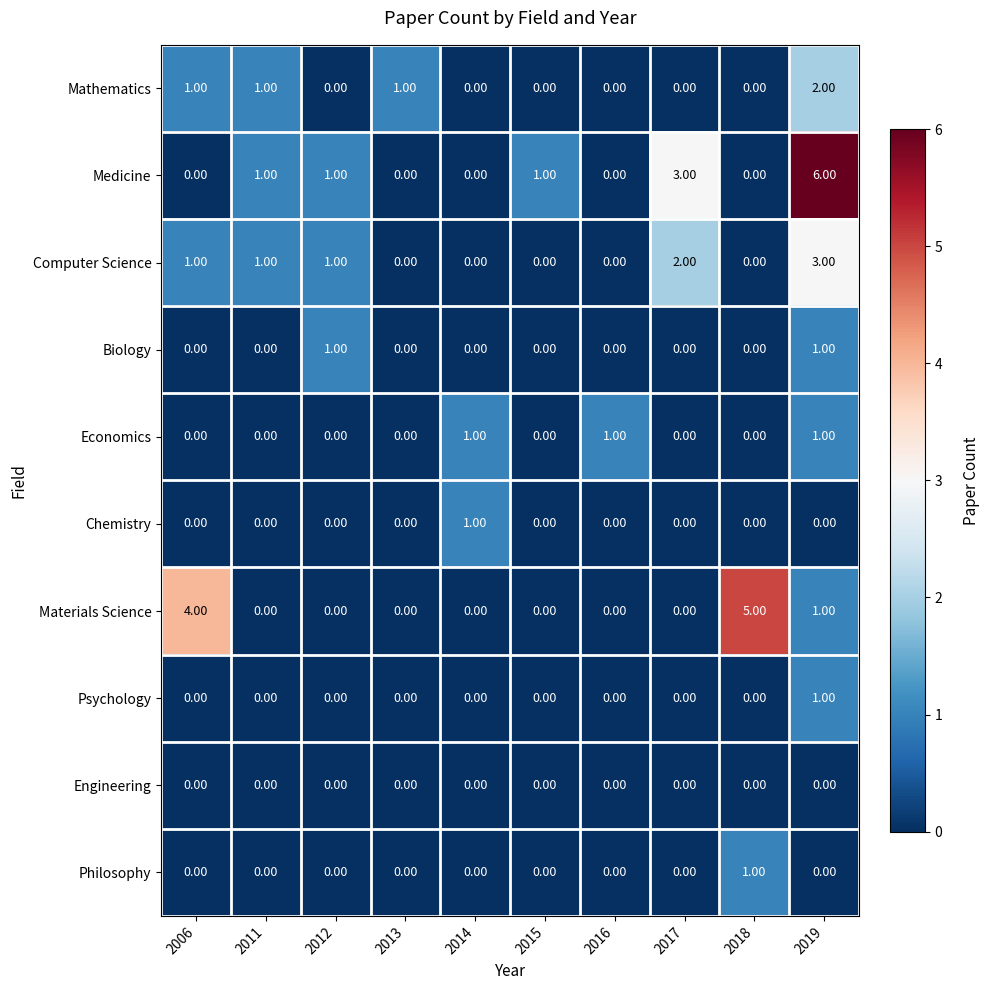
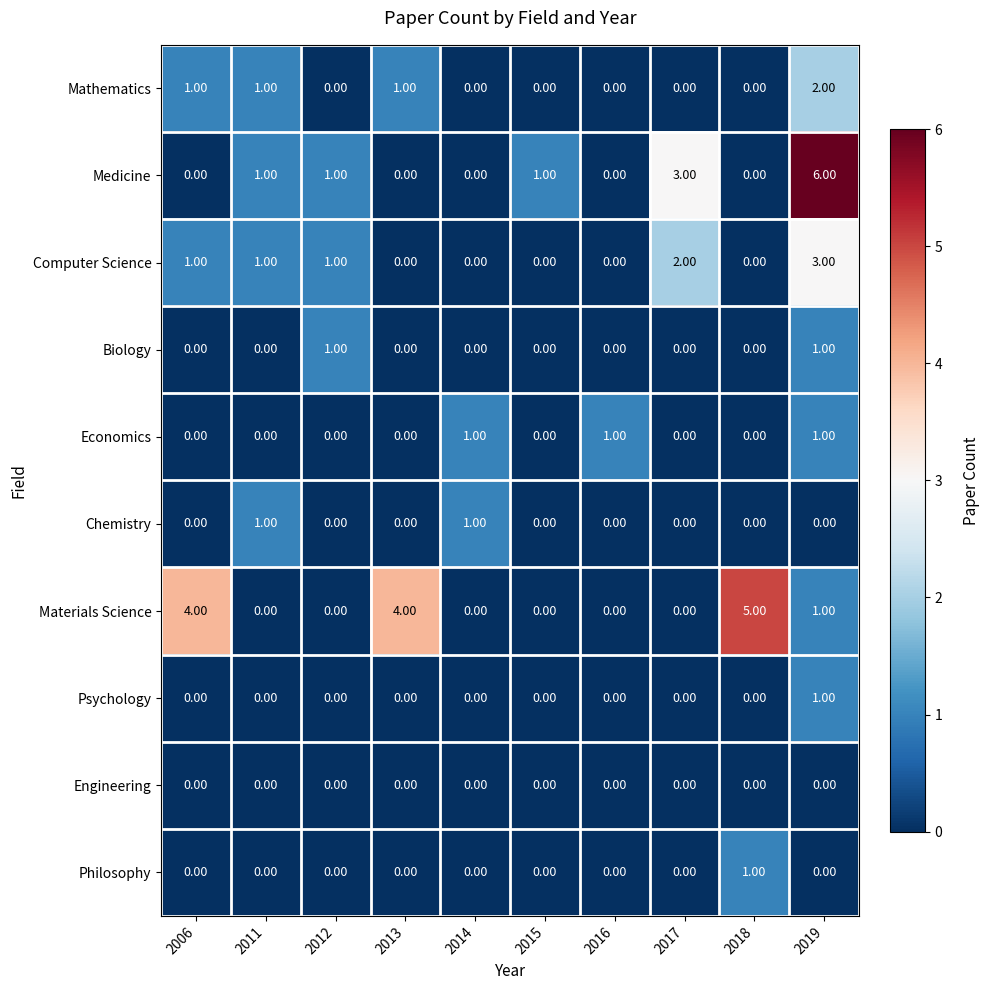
Chemistry, 2011: 0.00 -> 1.00
Materials Science, 2013: 0.00 -> 4.00
